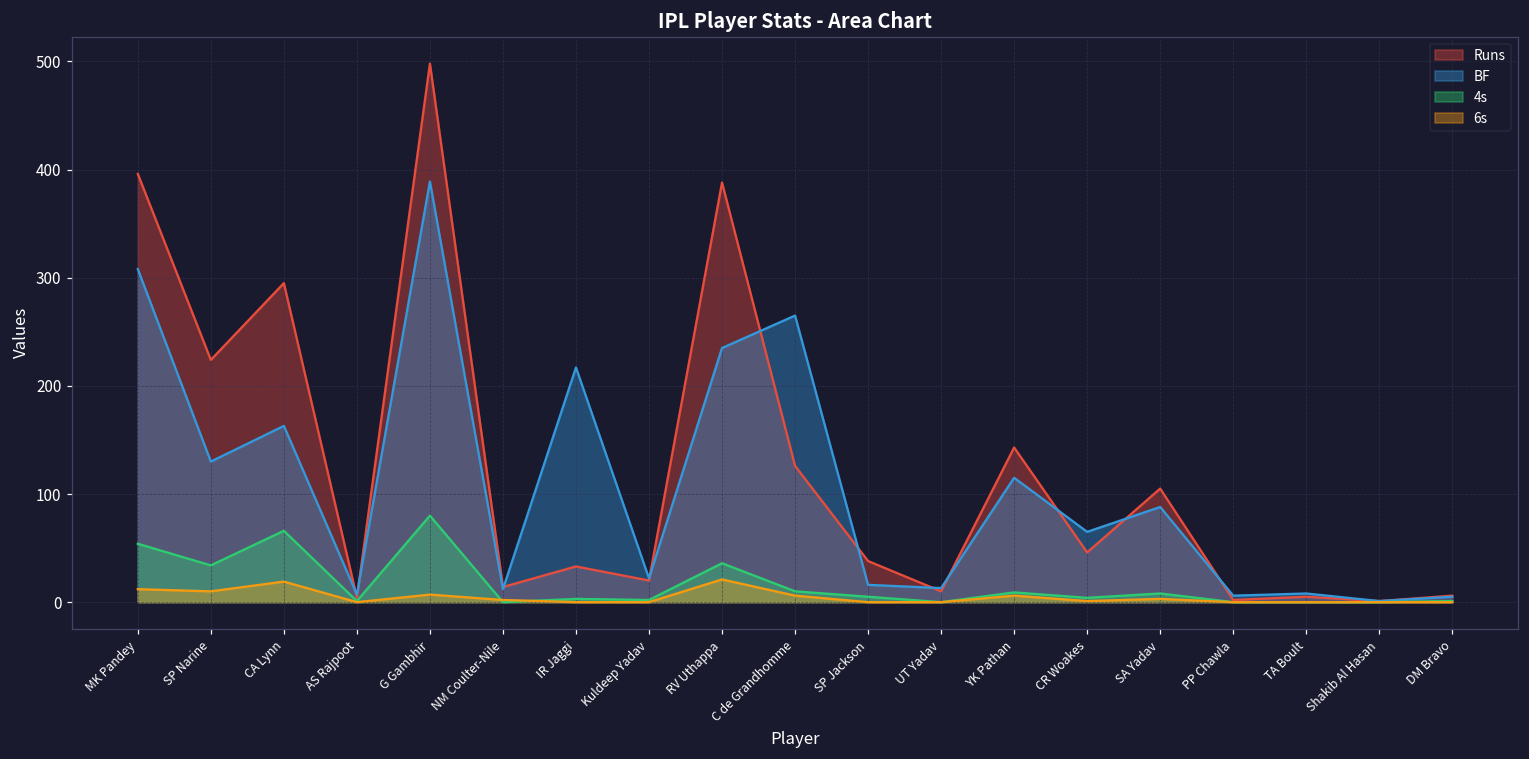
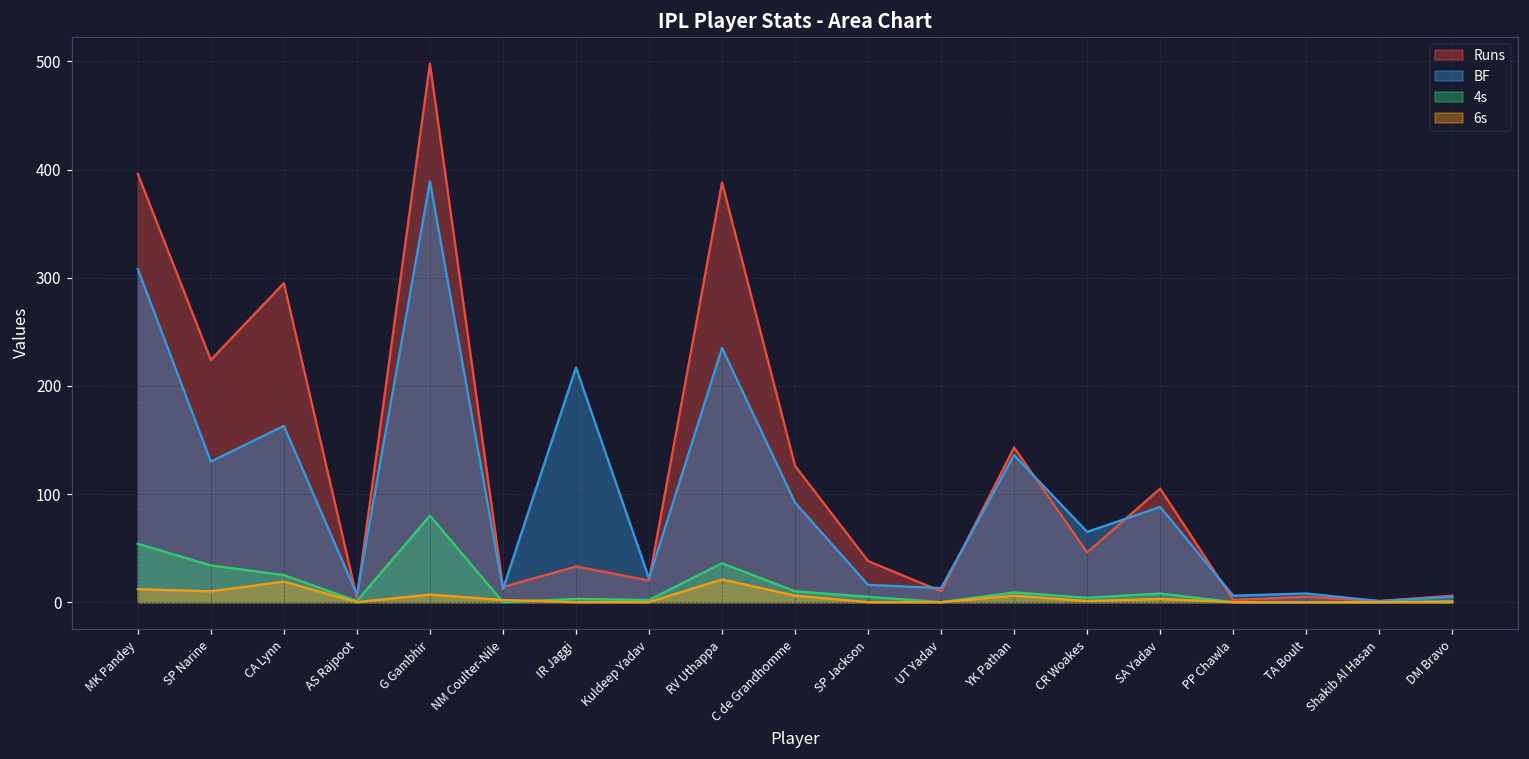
4s, CA Lynn: 70 -> 30
BF, C de Grandhomme: 270 -> 90
BF, YK Pathan: 120 -> 140
